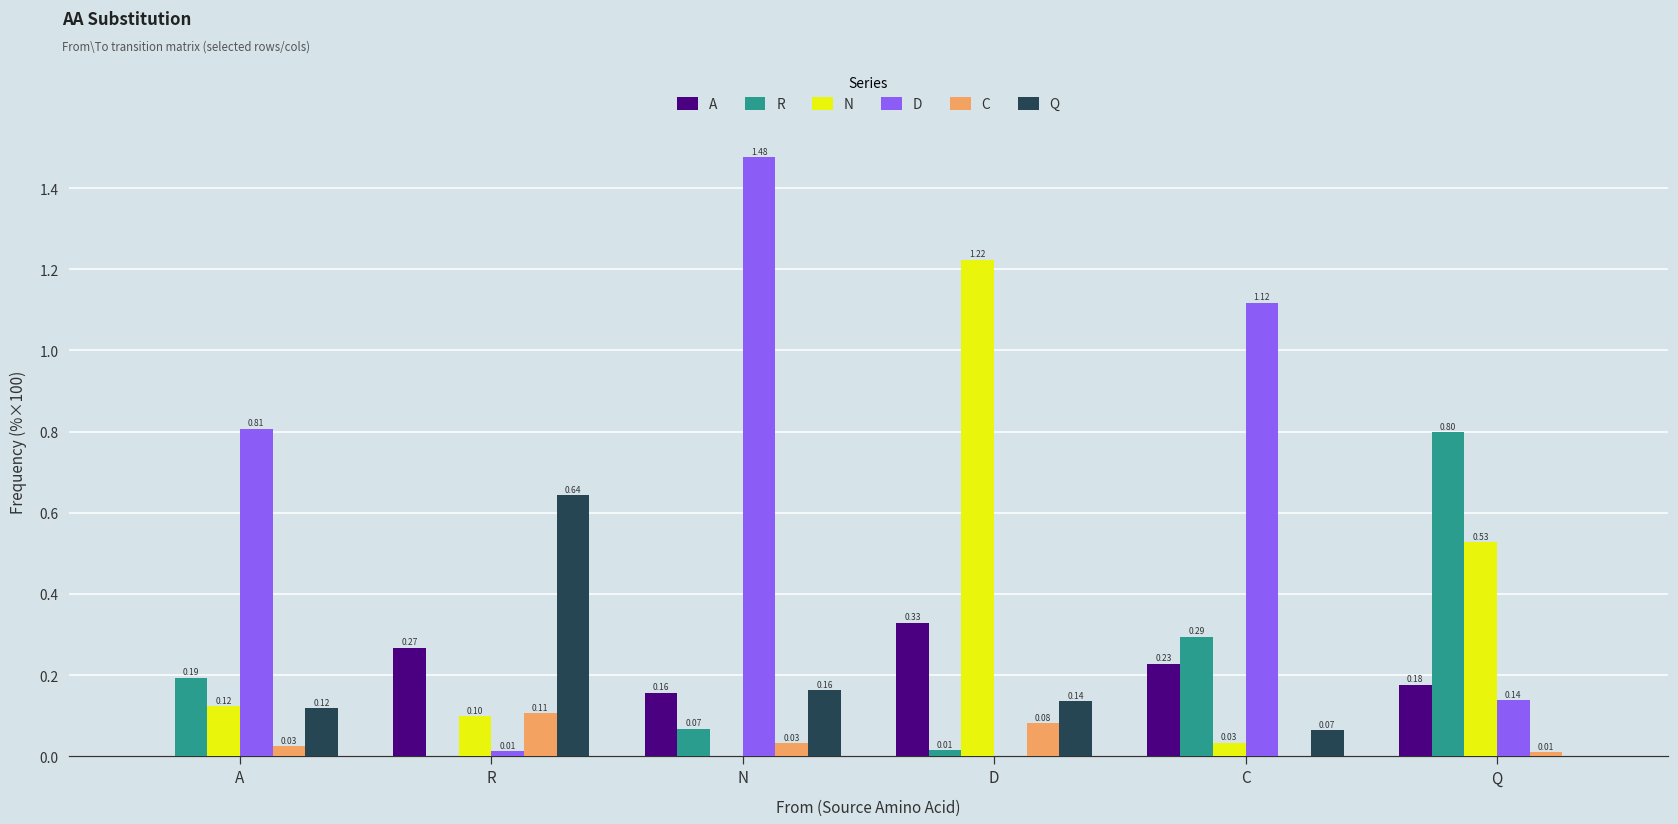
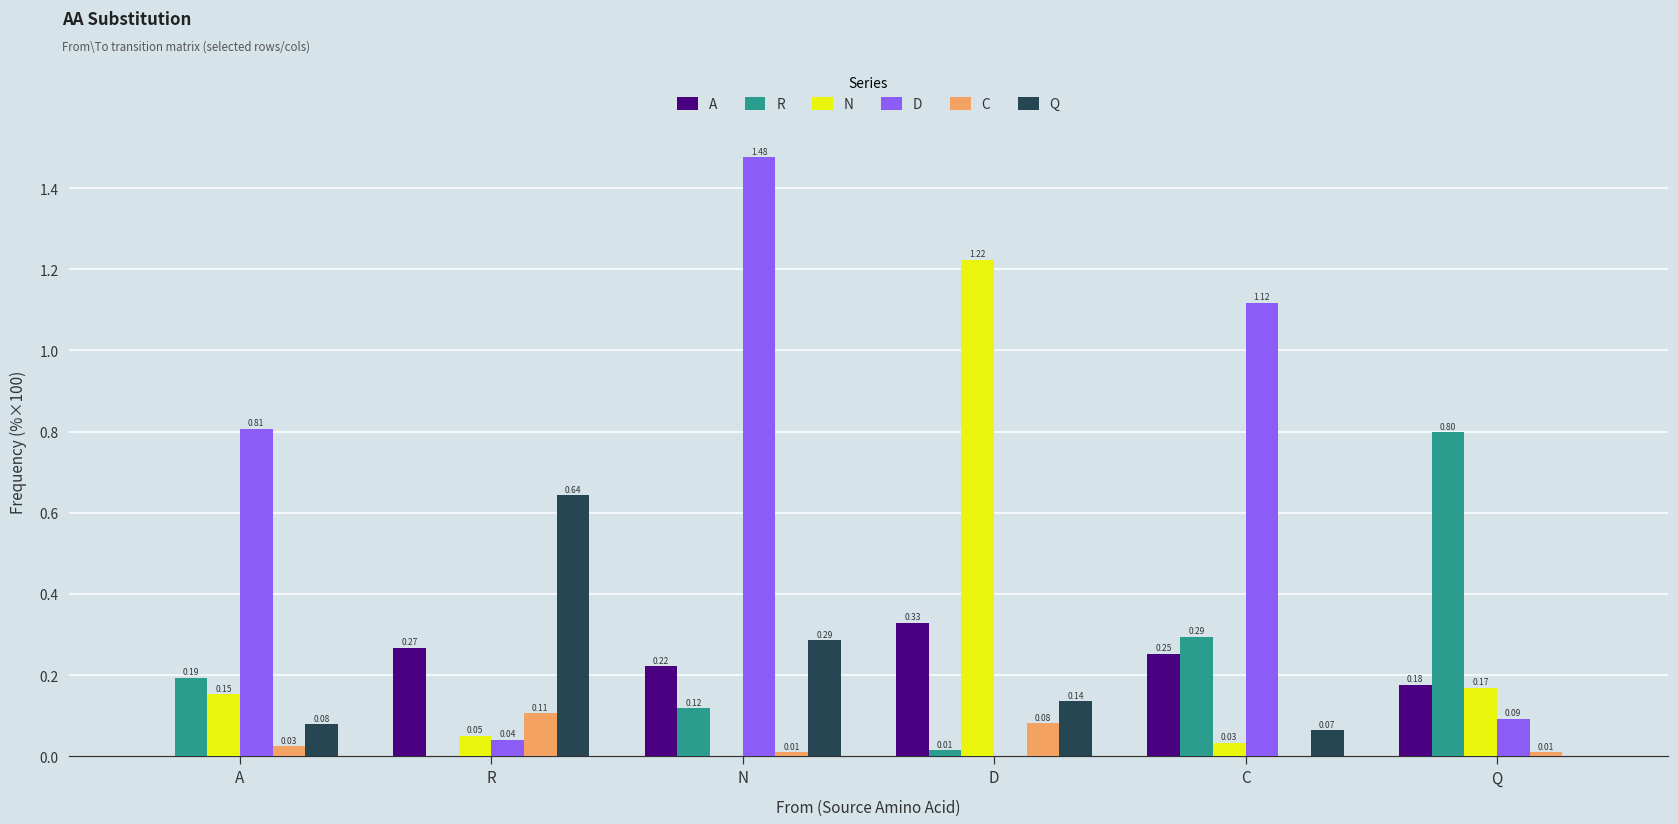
N, A: 0.12 -> 0.15
Q, A: 0.12 -> 0.08
N, R: 0.10 -> 0.05
D, R: 0.01 -> 0.04
A, N: 0.16 -> 0.22
R, N: 0.07 -> 0.12
C, N: 0.03 -> 0.01
Q, N: 0.16 -> 0.29
A, C: 0.23 -> 0.25
N, Q: 0.53 -> 0.17
D, Q: 0.14 -> 0.09
